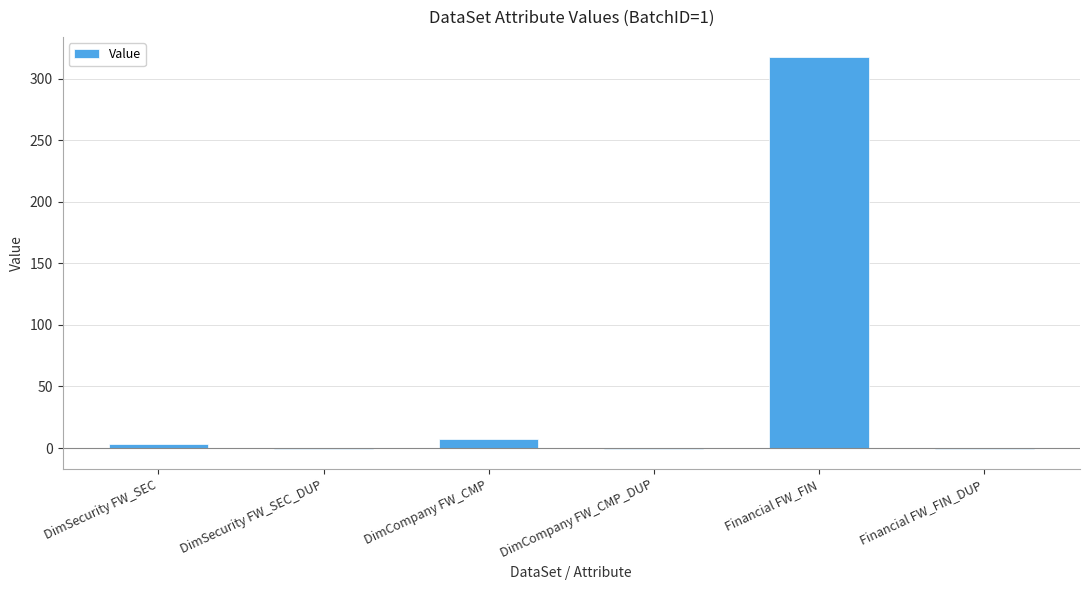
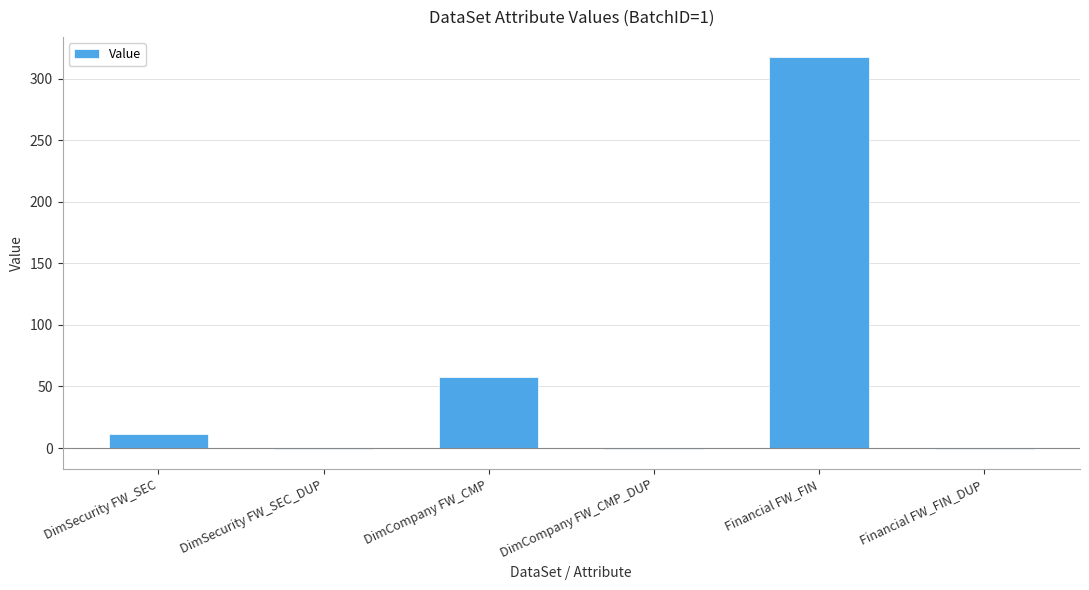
DimSecurity FW_SEC: 3 -> 11
DimCompany FW_CMP: 7 -> 58
